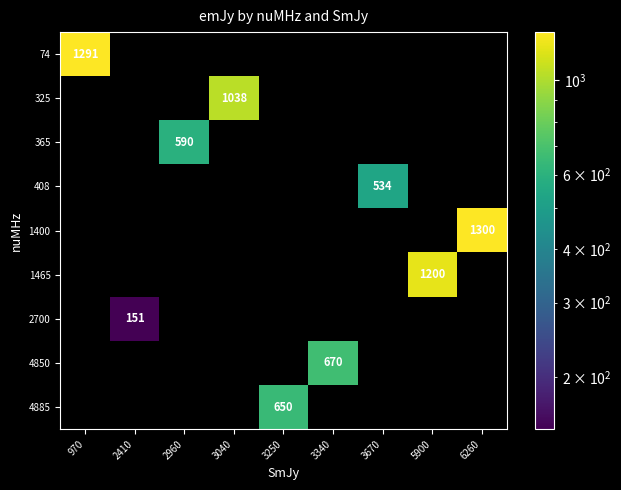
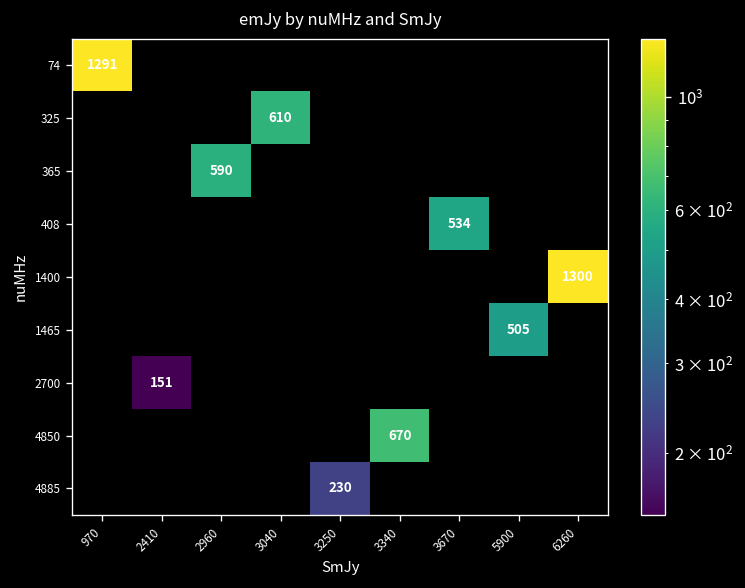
325, 3040: 1038 -> 610
1465, 5900: 1200 -> 505
4885, 3250: 650 -> 230
